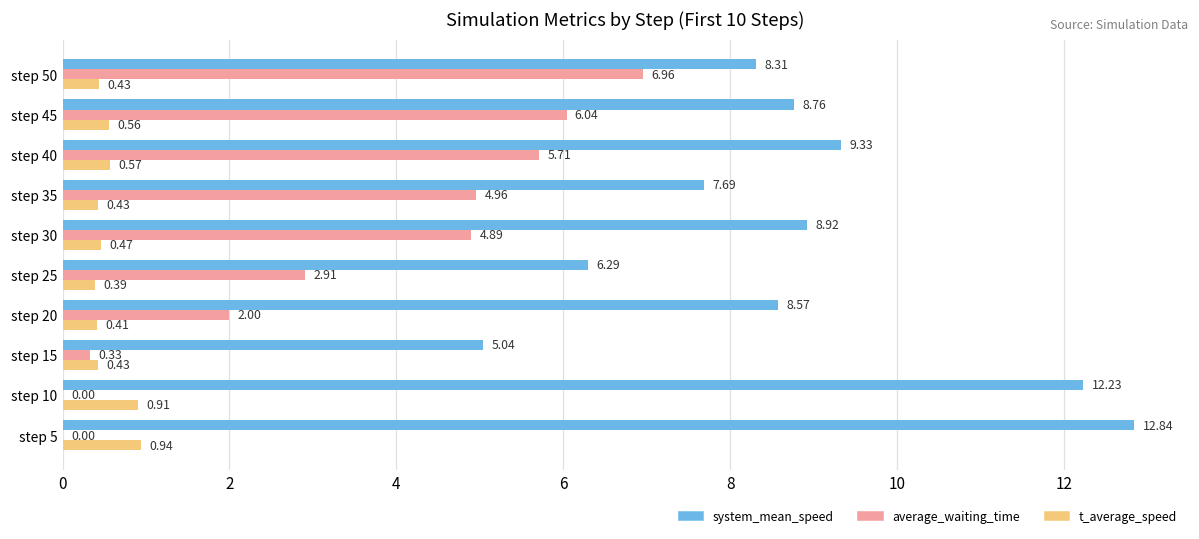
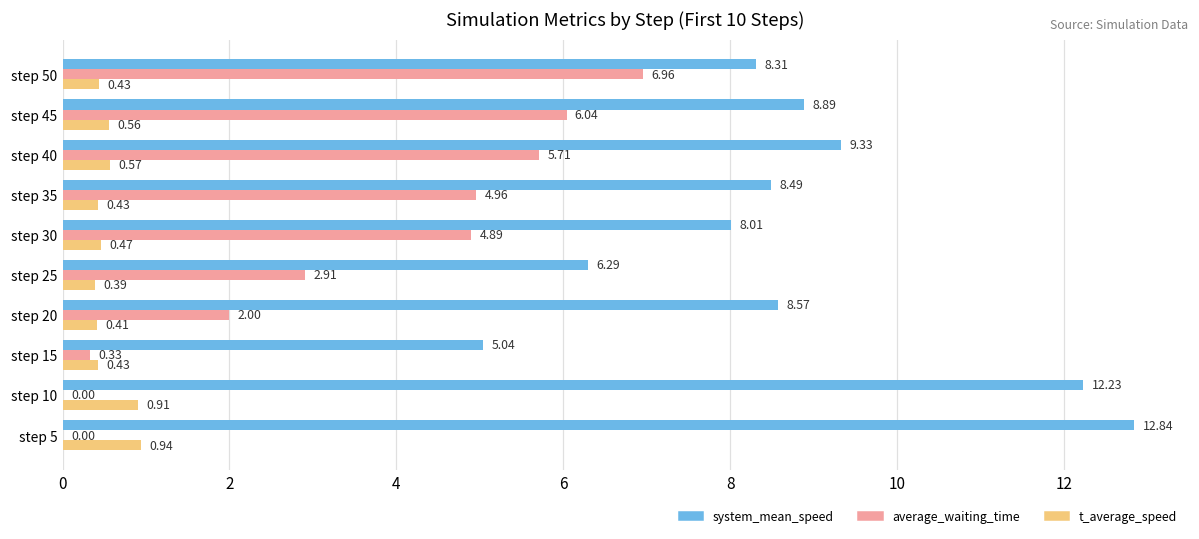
system_mean_speed, step 45: 8.76 -> 8.89
system_mean_speed, step 35: 7.69 -> 8.49
system_mean_speed, step 30: 8.92 -> 8.01
